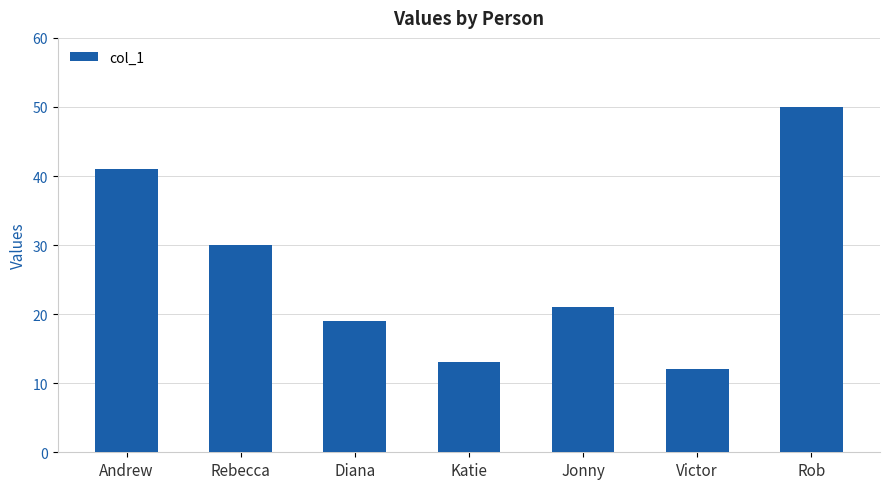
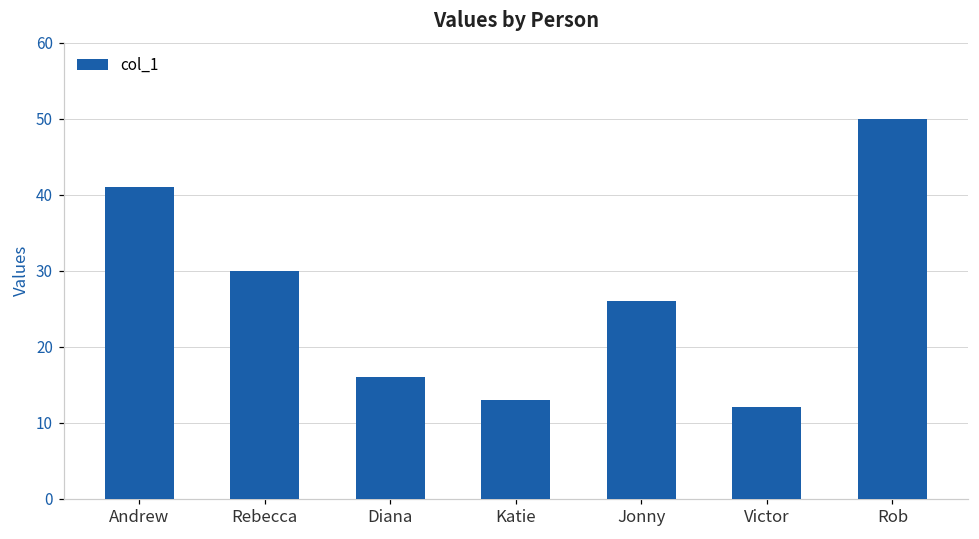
Diana: 19 -> 16
Jonny: 21 -> 26
